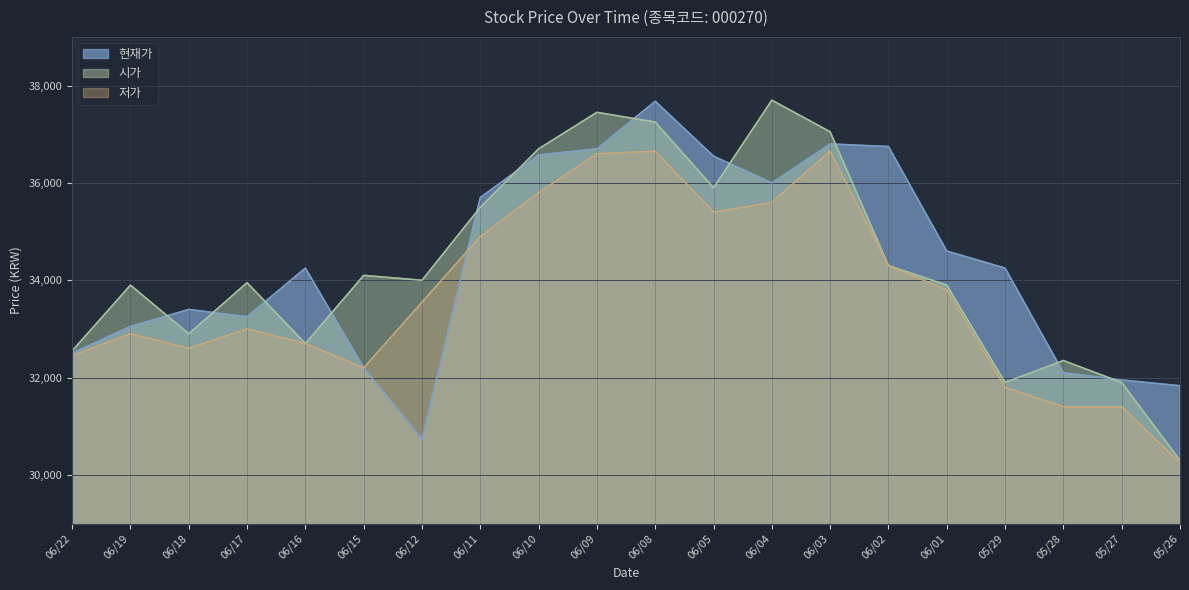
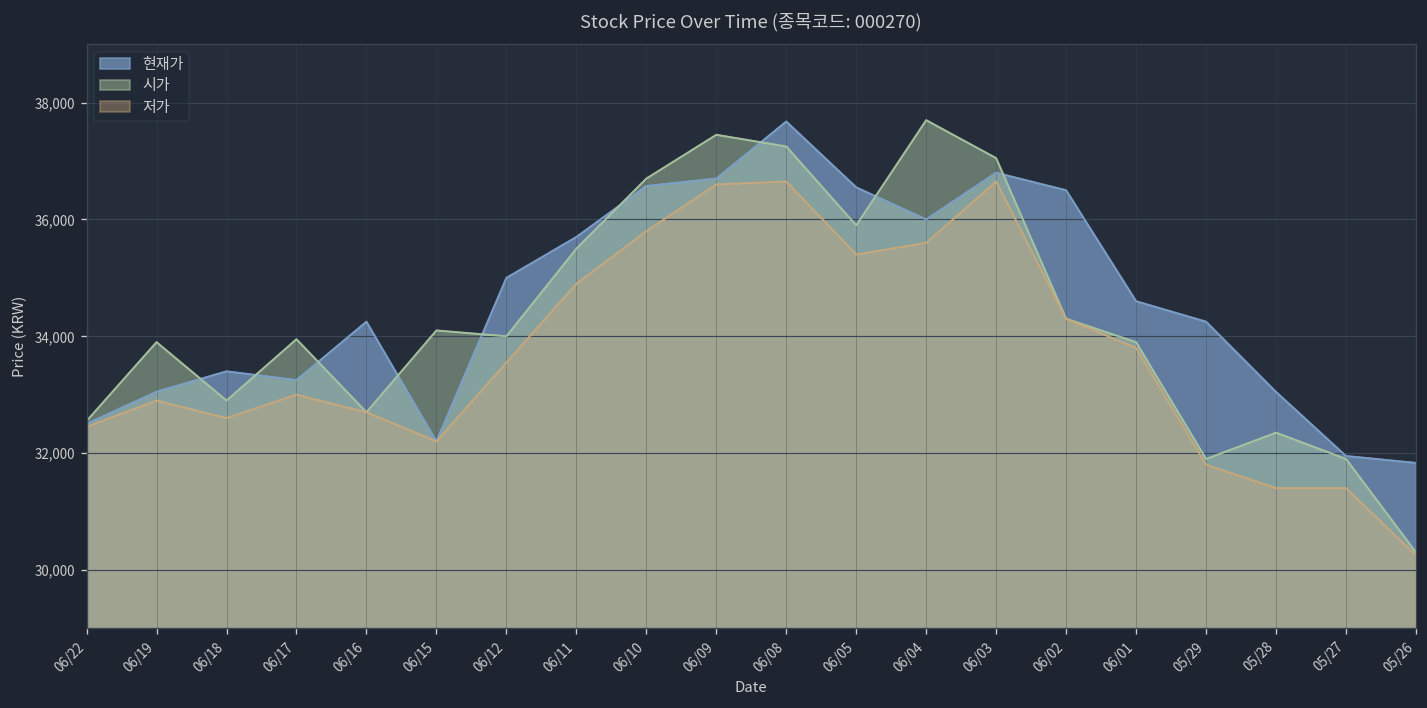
현재가, 06/12: 30,700 -> 35,000
현재가, 06/02: 36,700 -> 36,500
현재가, 05/28: 32,100 -> 33,000
